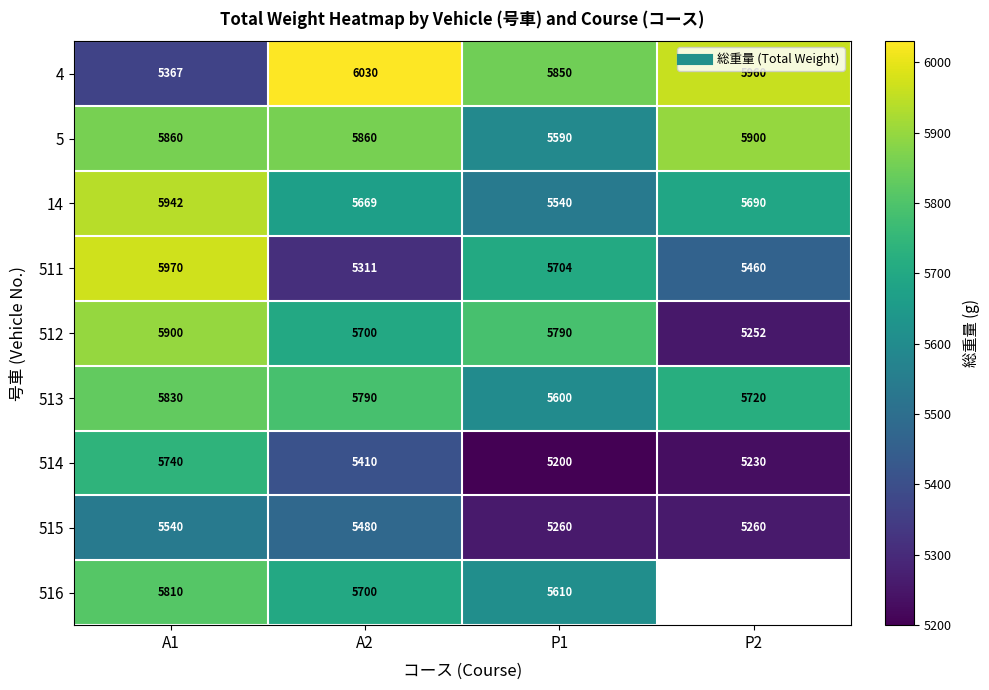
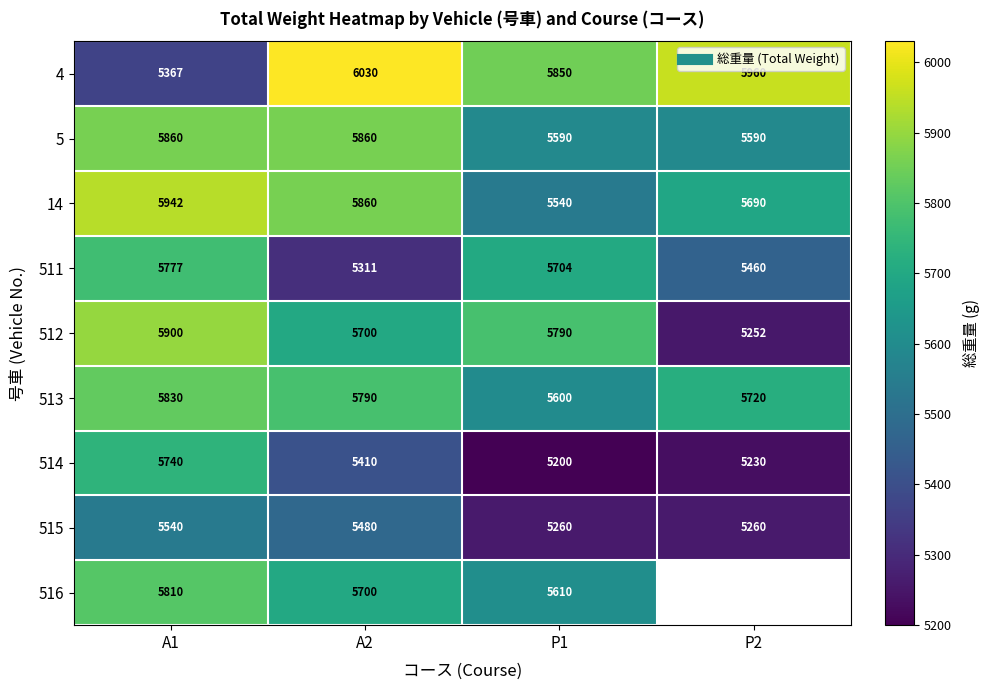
5, P2: 5900 -> 5590
14, A2: 5669 -> 5860
511, A1: 5970 -> 5777
